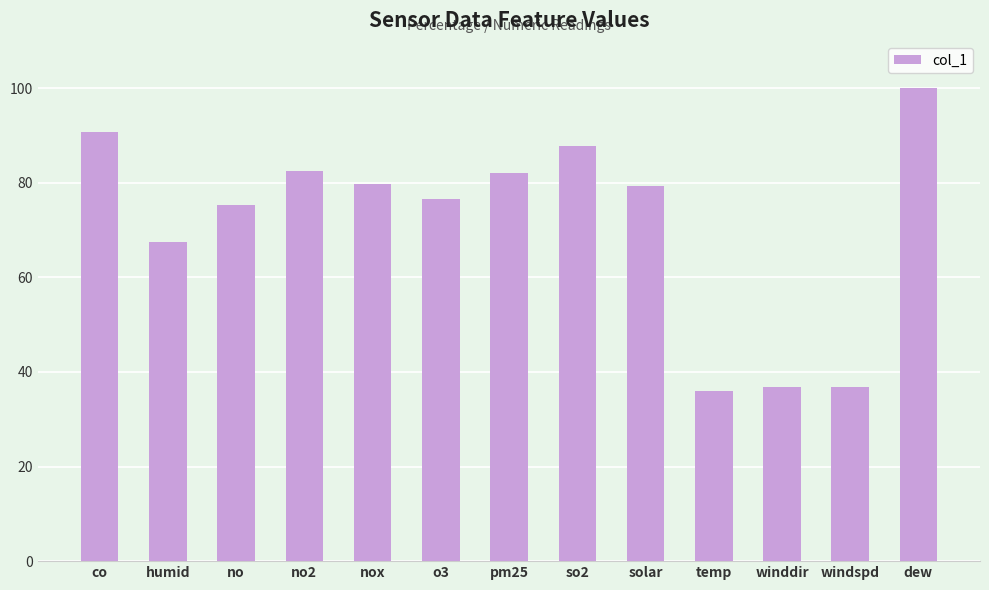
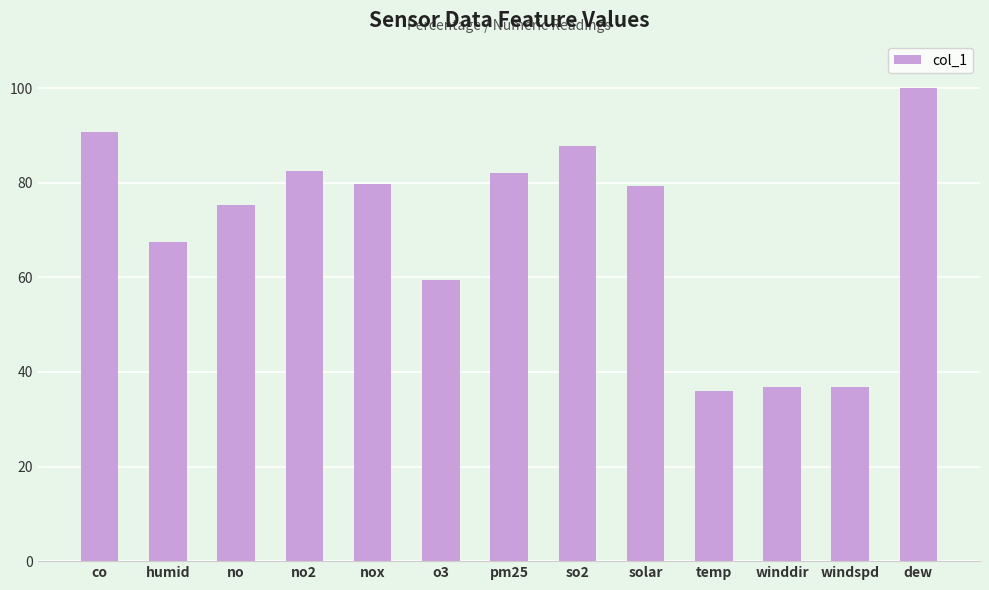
o3: 77 -> 60
